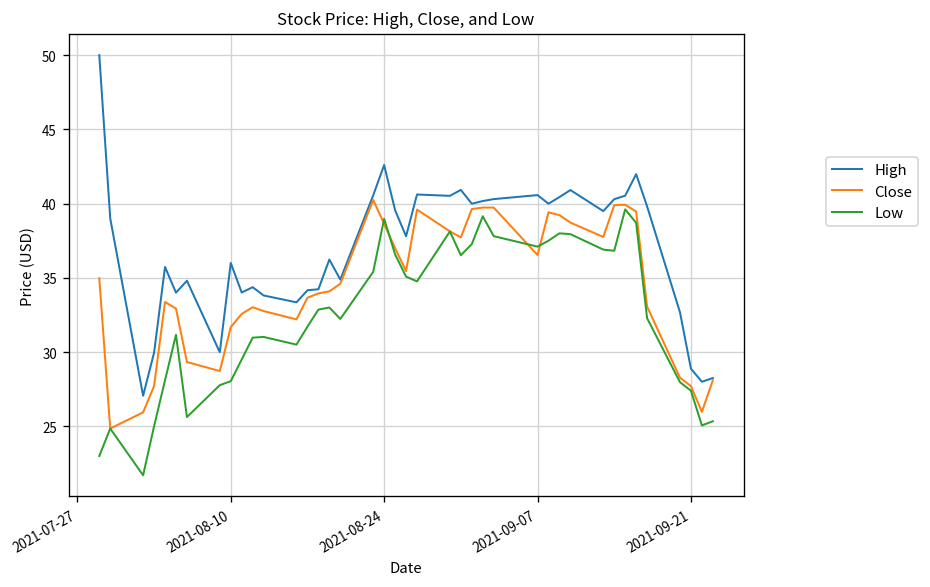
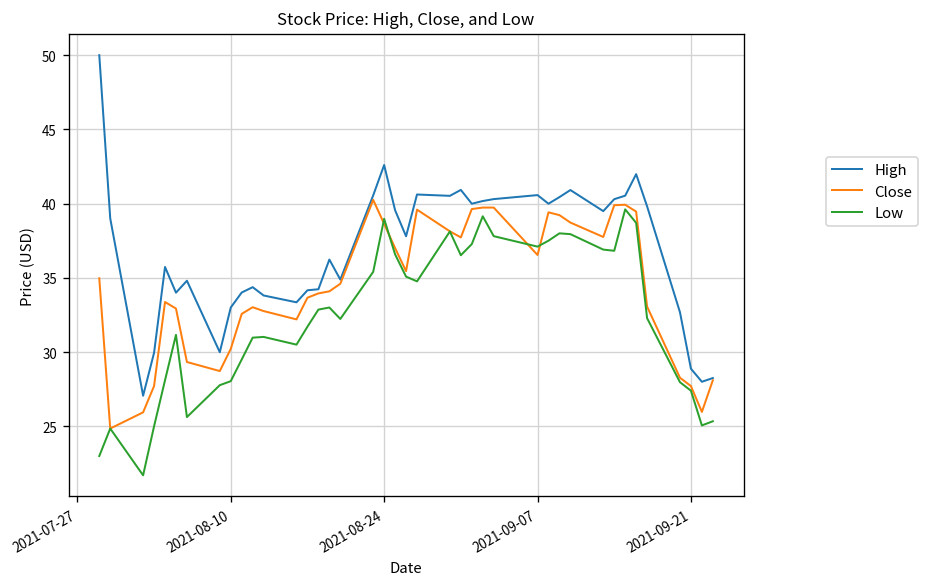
High, 2021-08-10: 36 -> 33
Close, 2021-08-10: 31.7 -> 30.2
